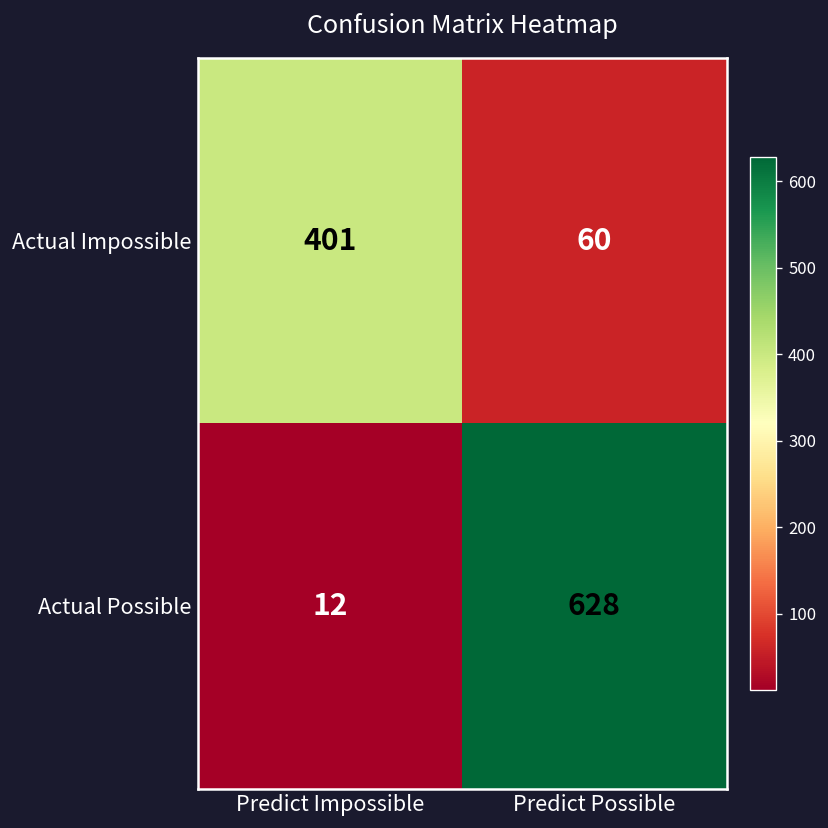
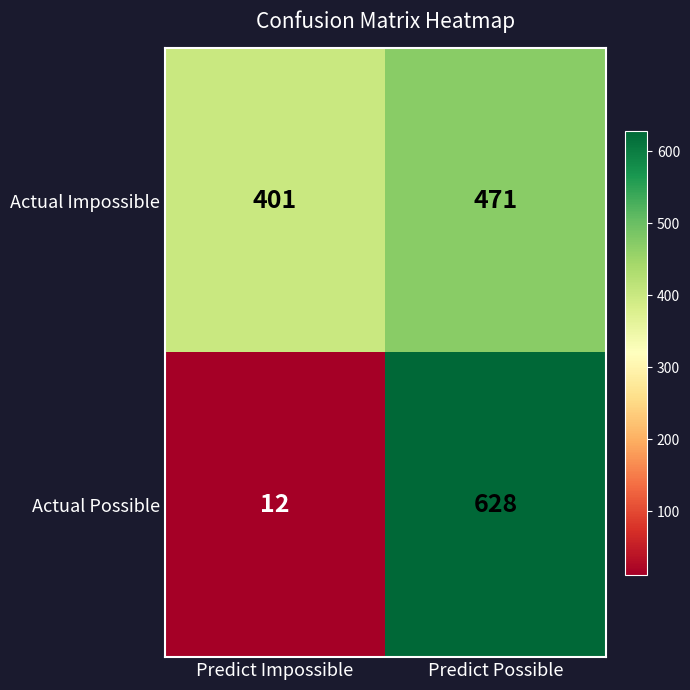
Actual Impossible, Predict Possible: 60 -> 471
